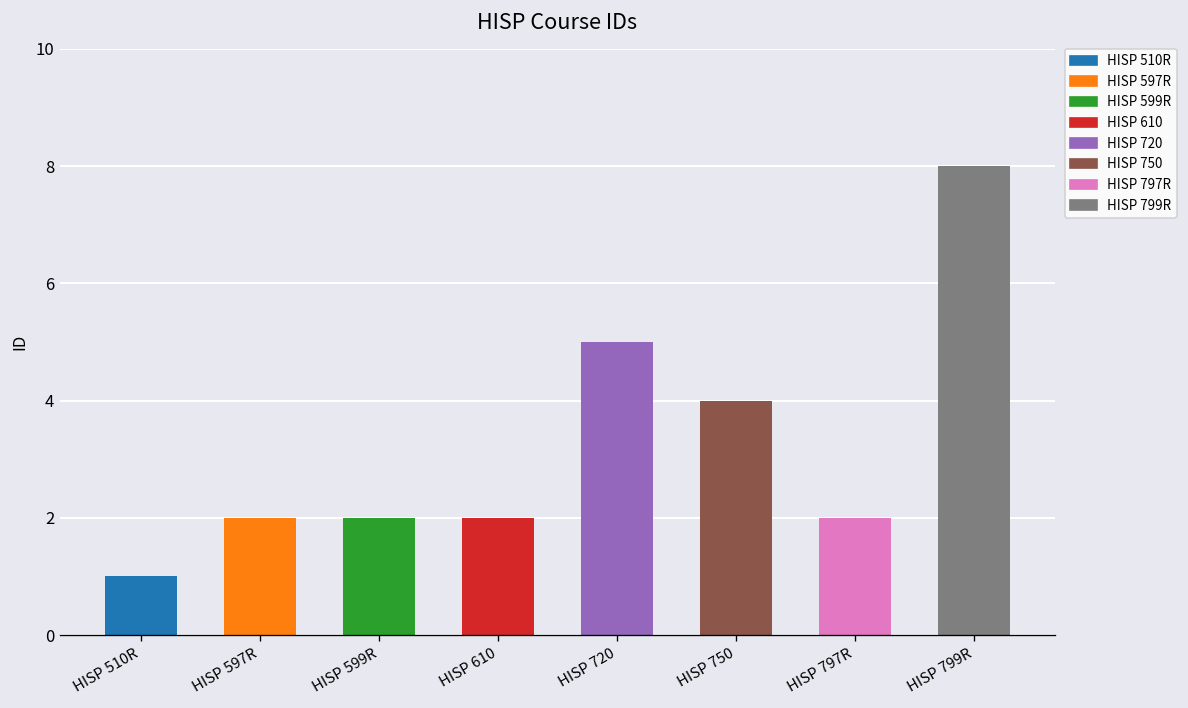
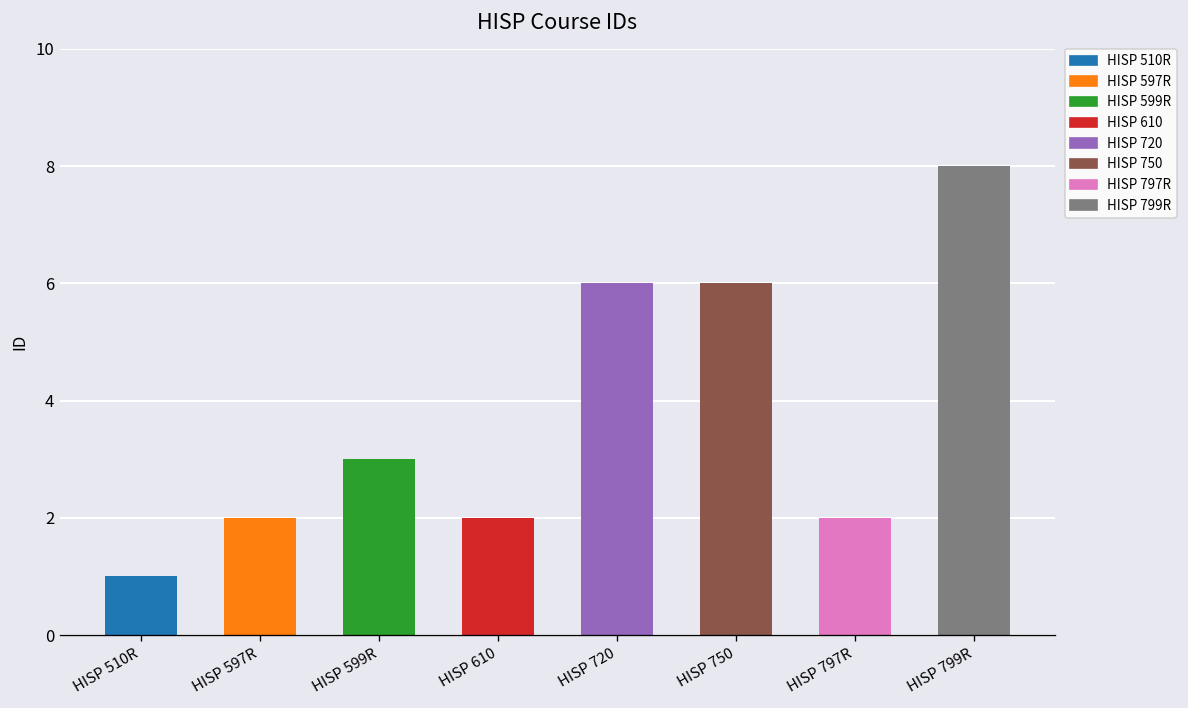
HISP 599R: 2 -> 3
HISP 720: 5 -> 6
HISP 750: 4 -> 6
